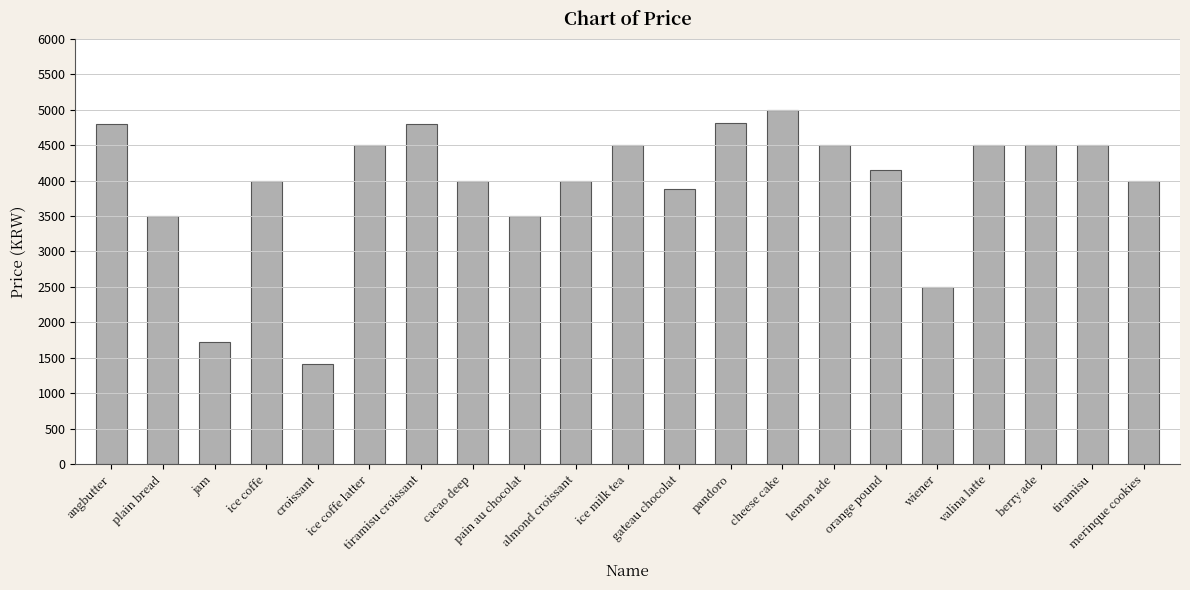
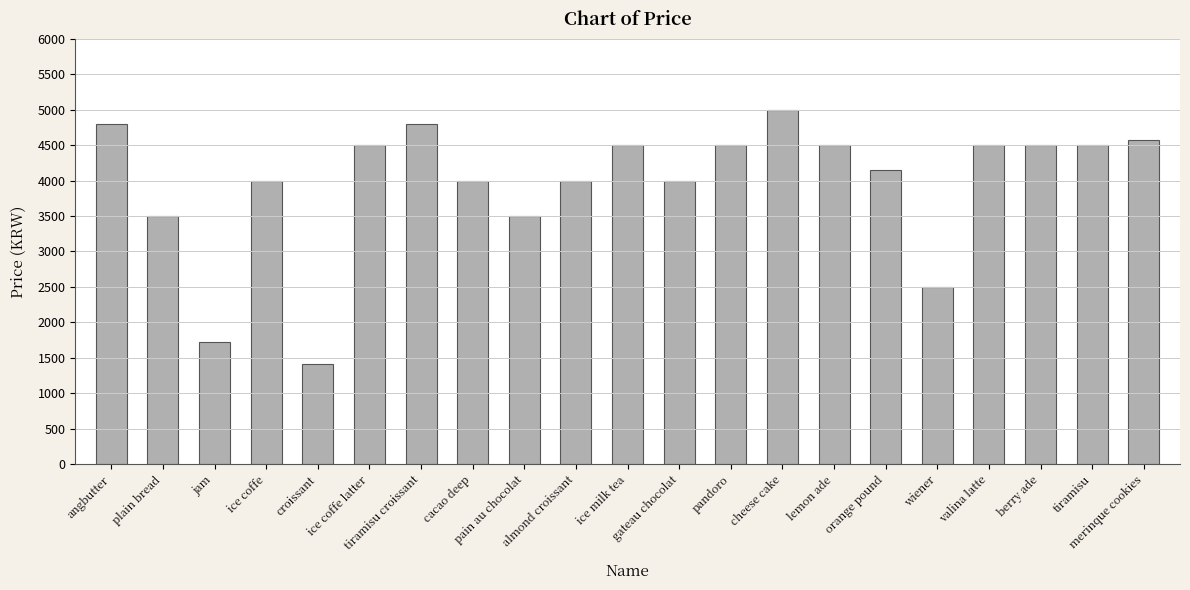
gateau chocolat: 3900 -> 4000
pandoro: 4800 -> 4500
merinque cookies: 4000 -> 4600
